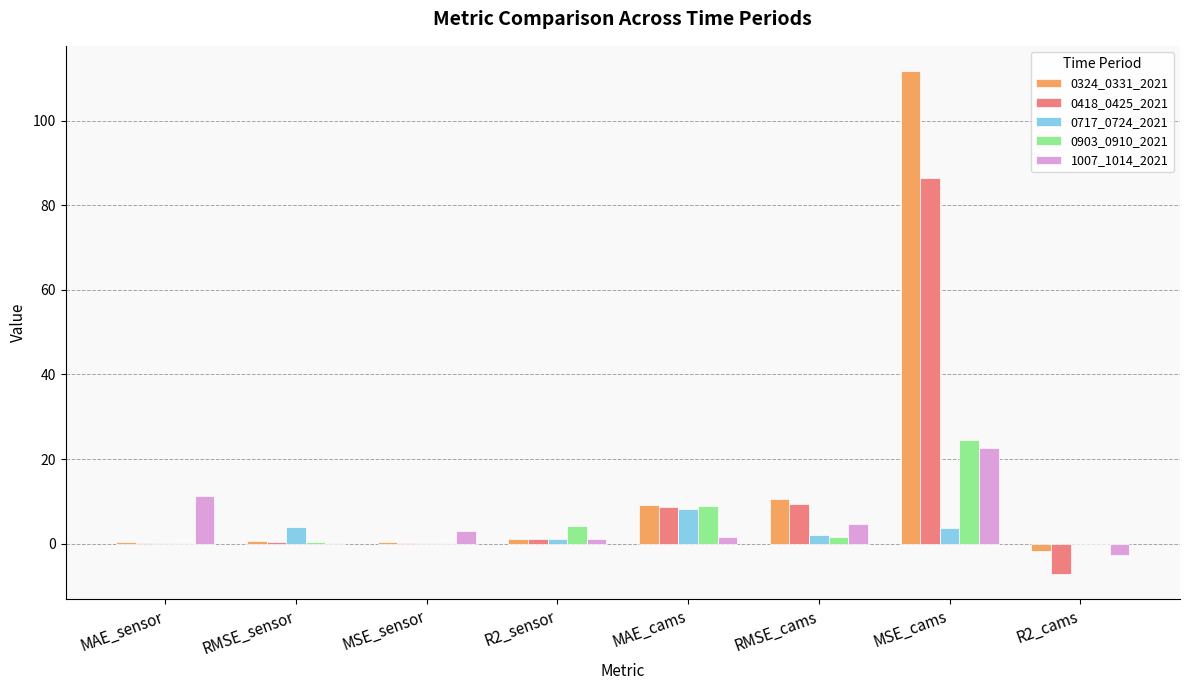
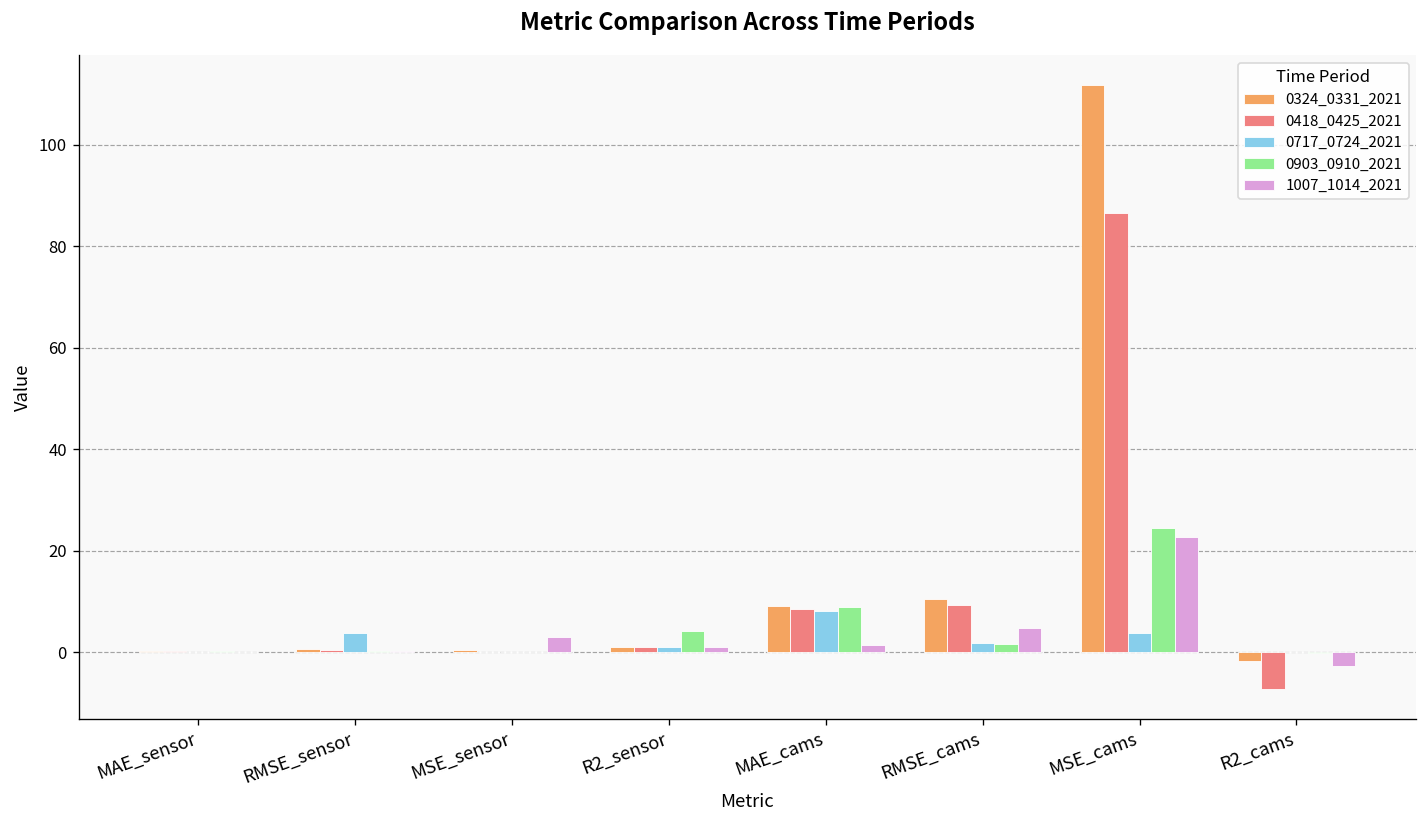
1007_1014_2021, MAE_sensor: 11 -> 0
